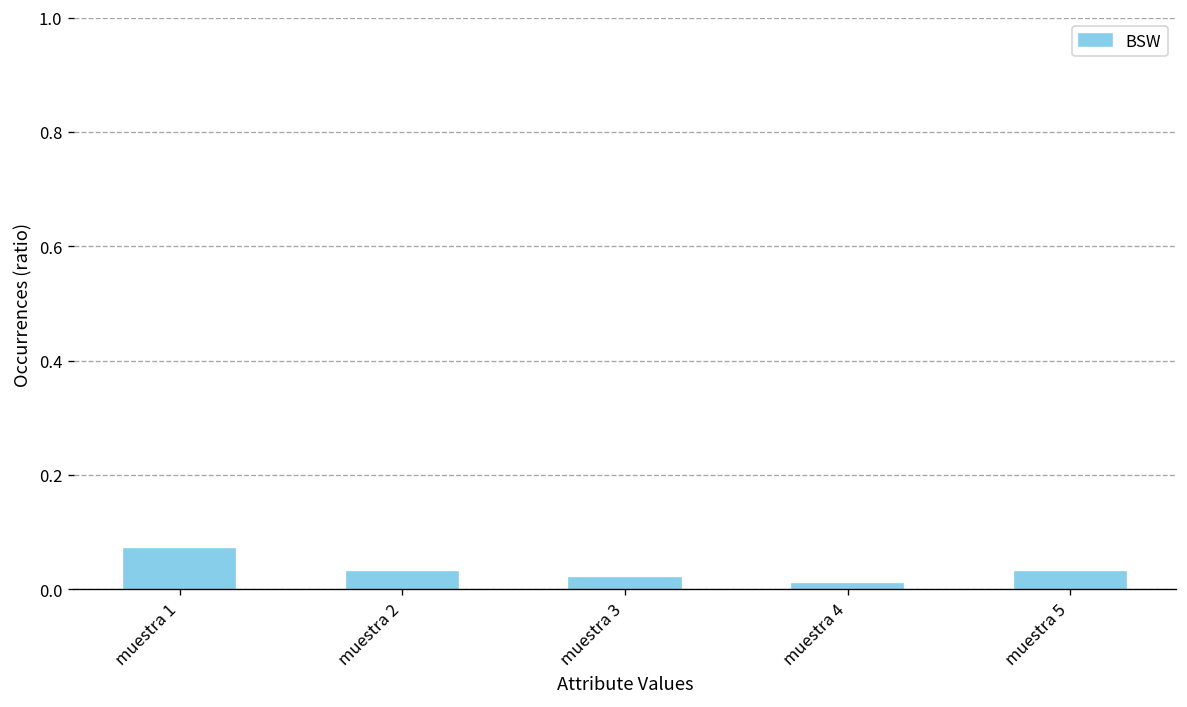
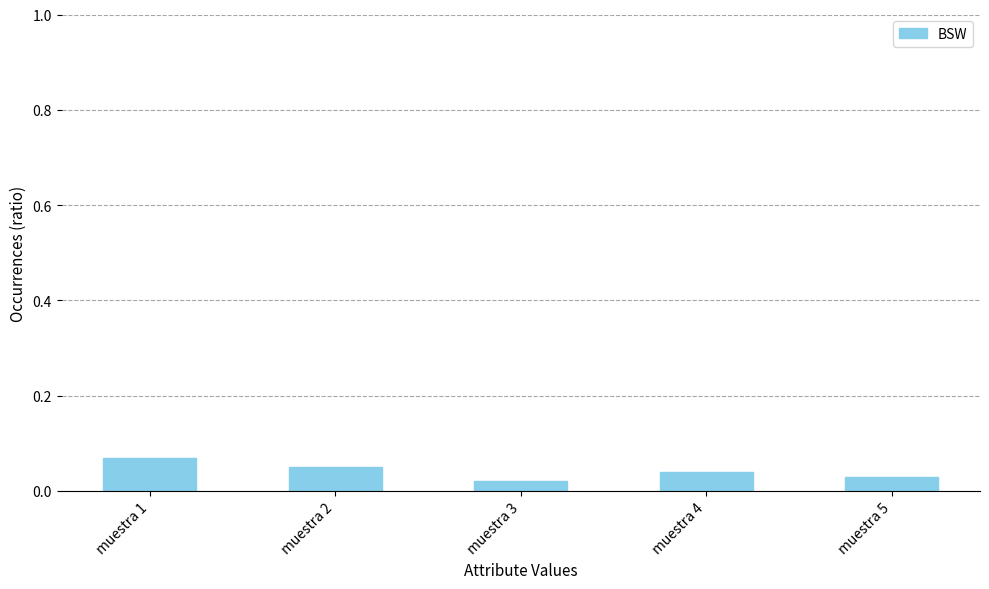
muestra 2: 0.03 -> 0.05
muestra 4: 0.01 -> 0.04
